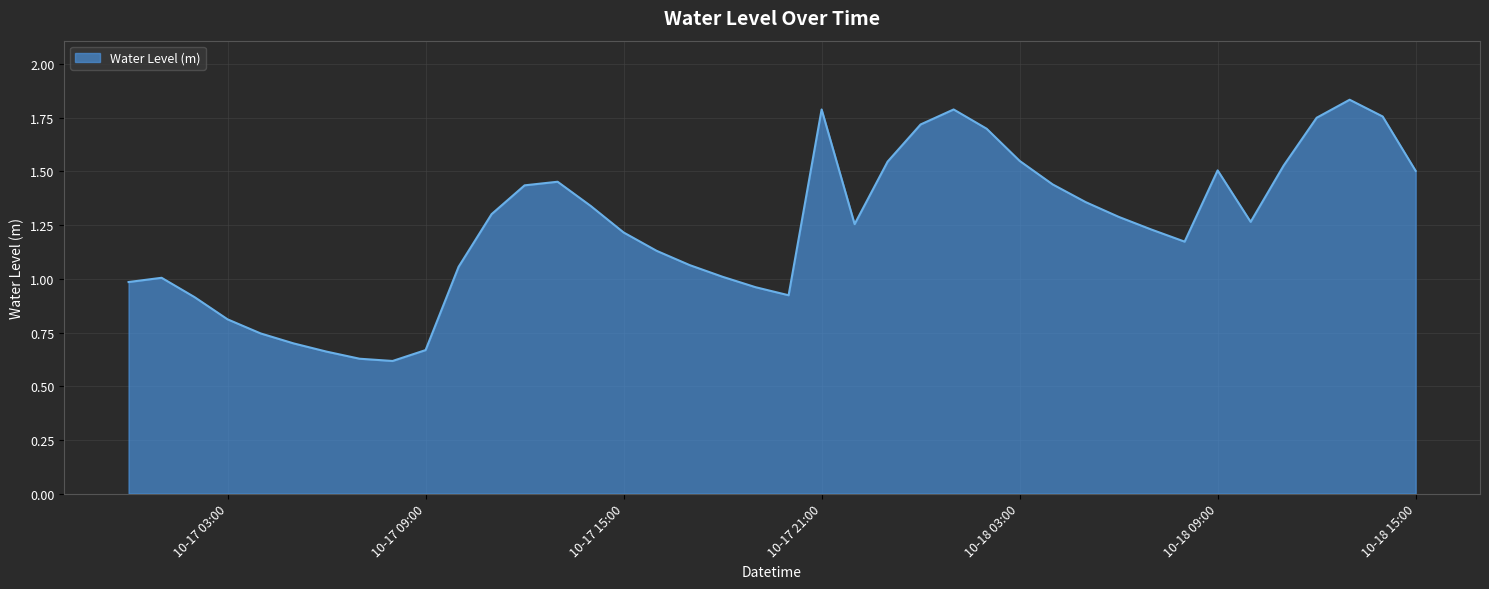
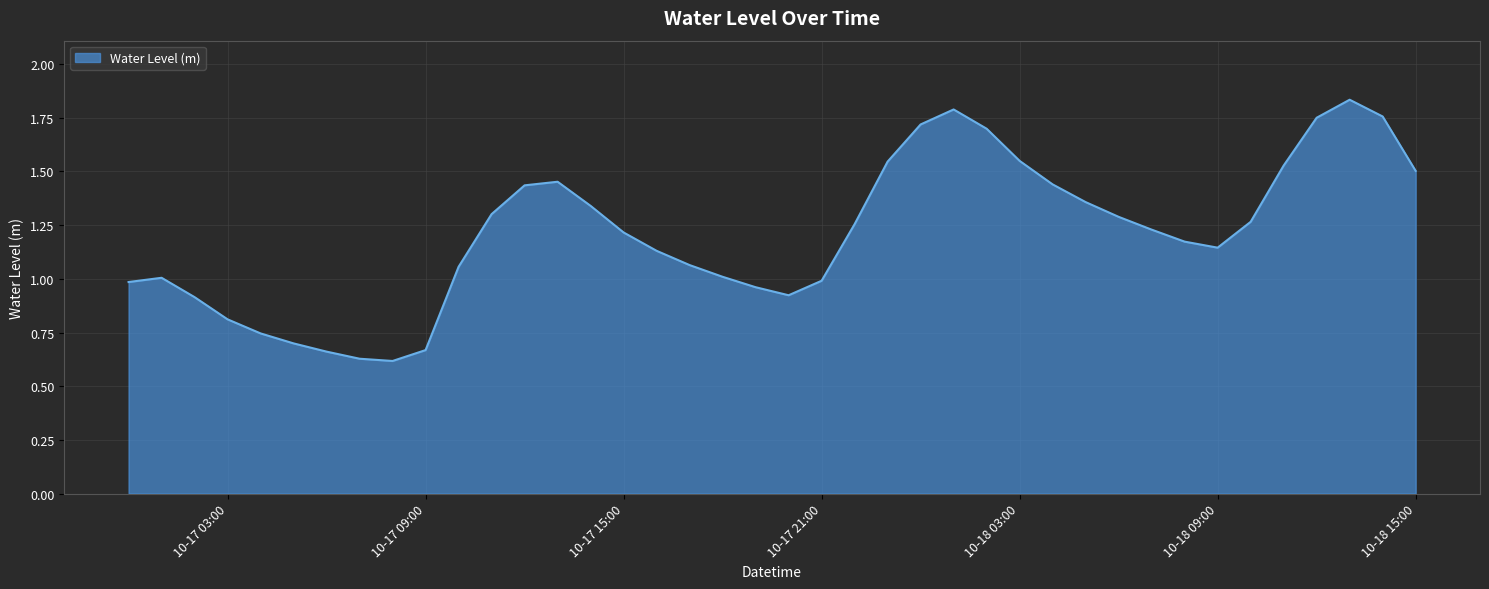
10-17 21:00: 1.79 -> 0.99
10-18 09:00: 1.51 -> 1.15
